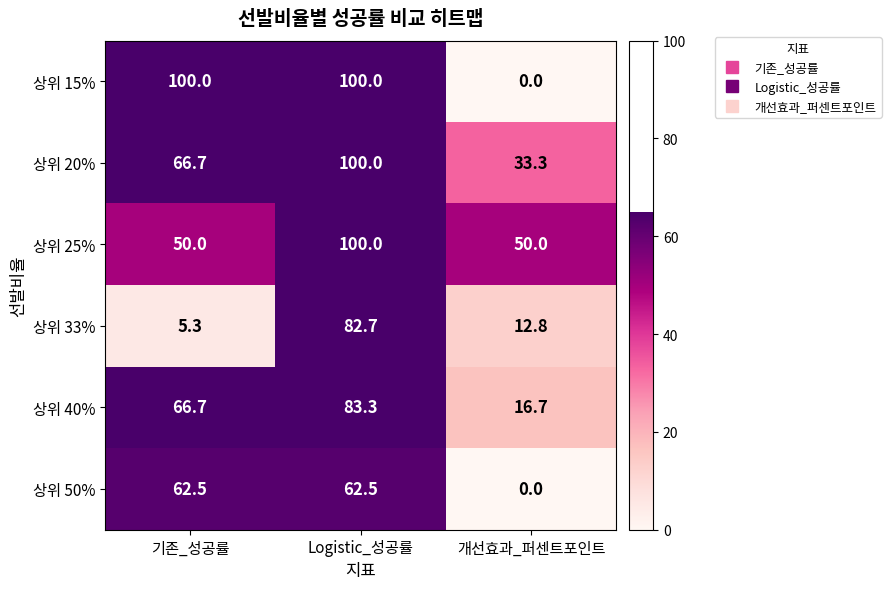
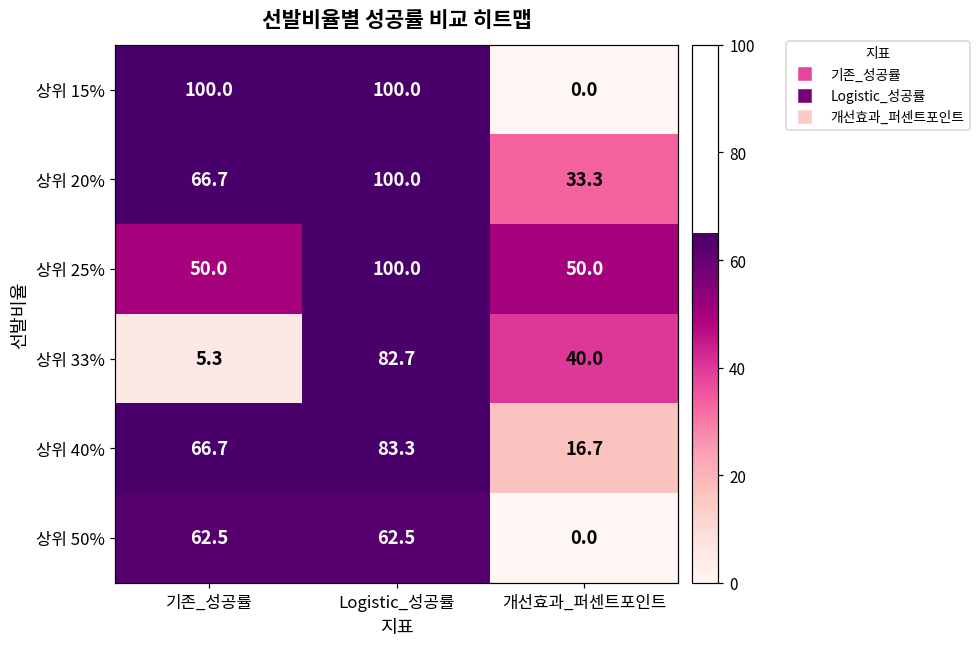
상위 33%, 개선효과_퍼센트포인트: 12.8 -> 40.0
